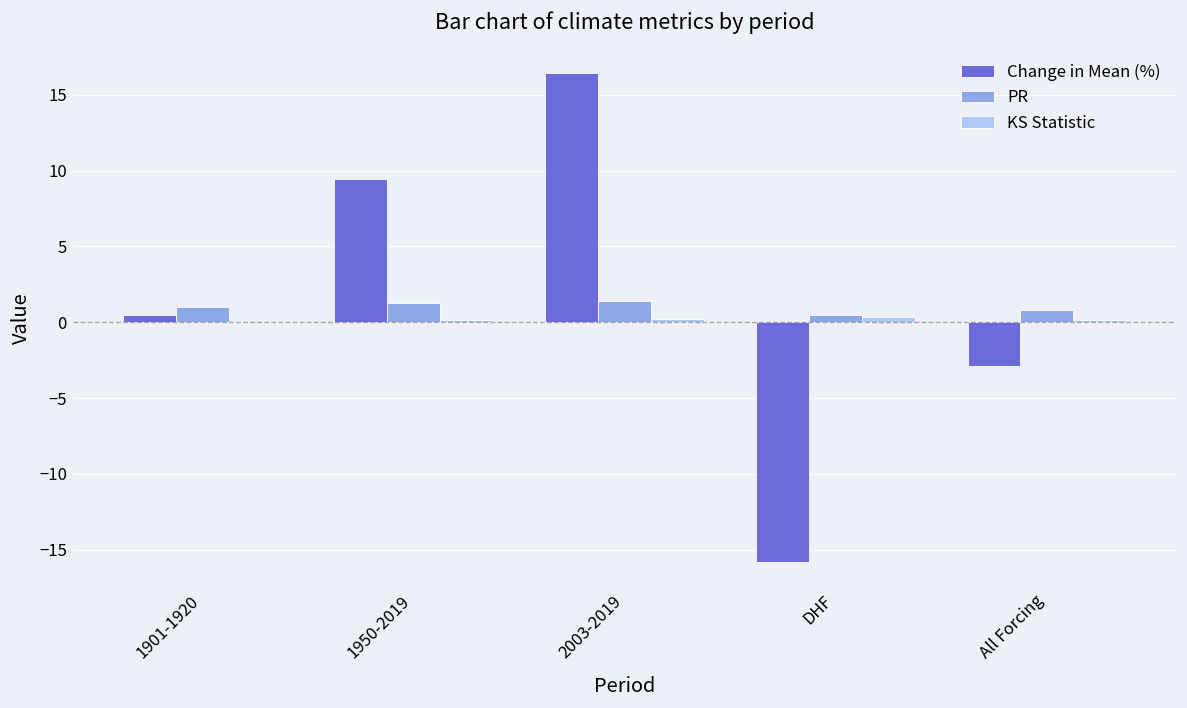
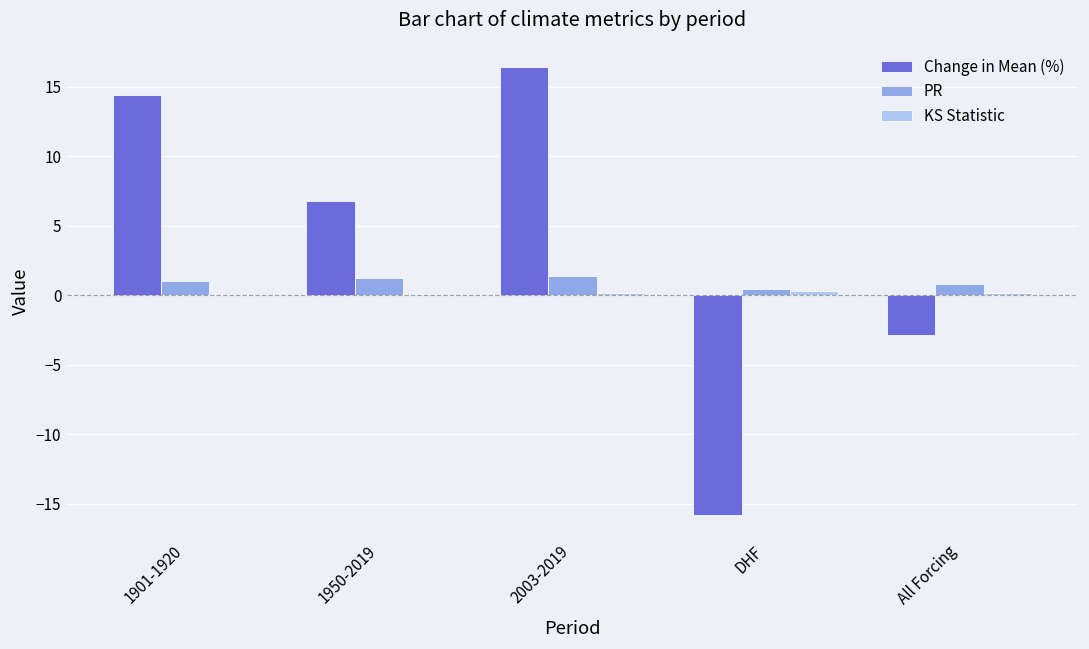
Change in Mean (%), 1901-1920: 0.5 -> 14.4
Change in Mean (%), 1950-2019: 9.5 -> 6.8
